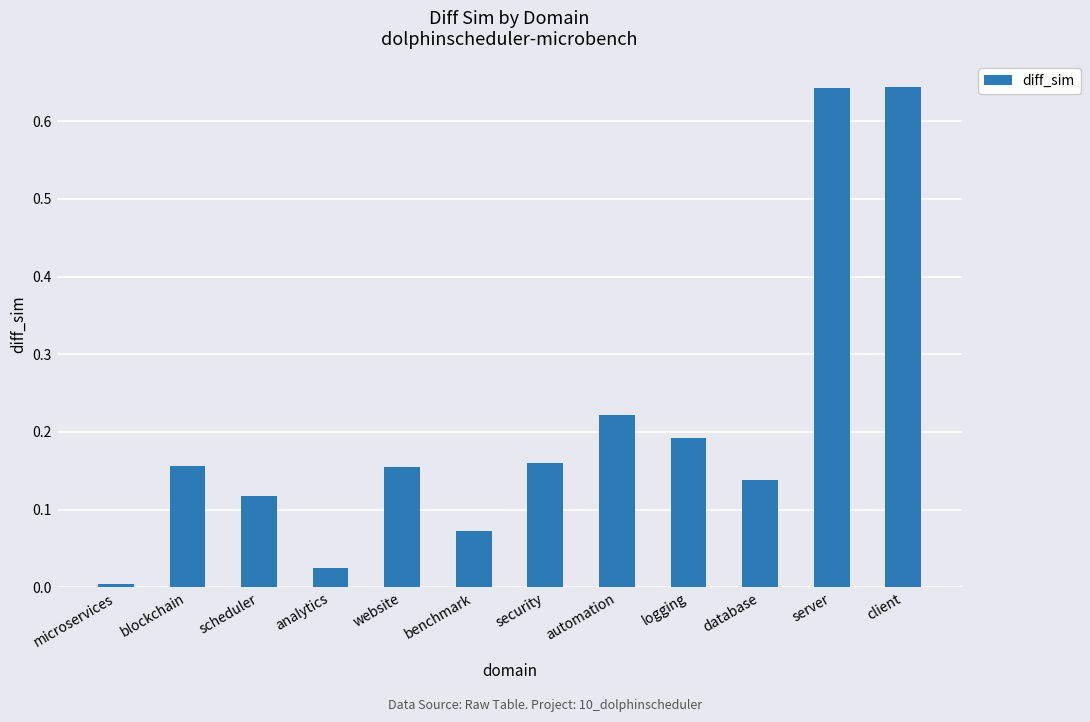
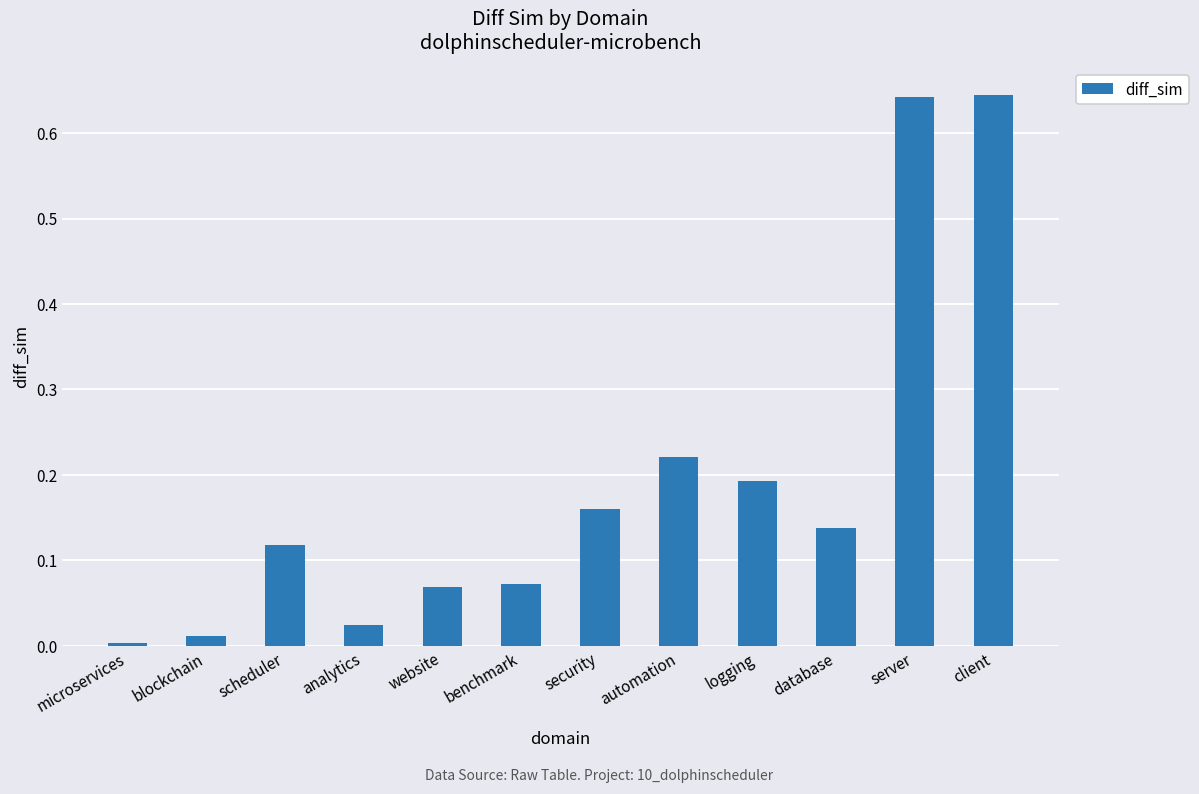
blockchain: 0.16 -> 0.01
website: 0.16 -> 0.07
